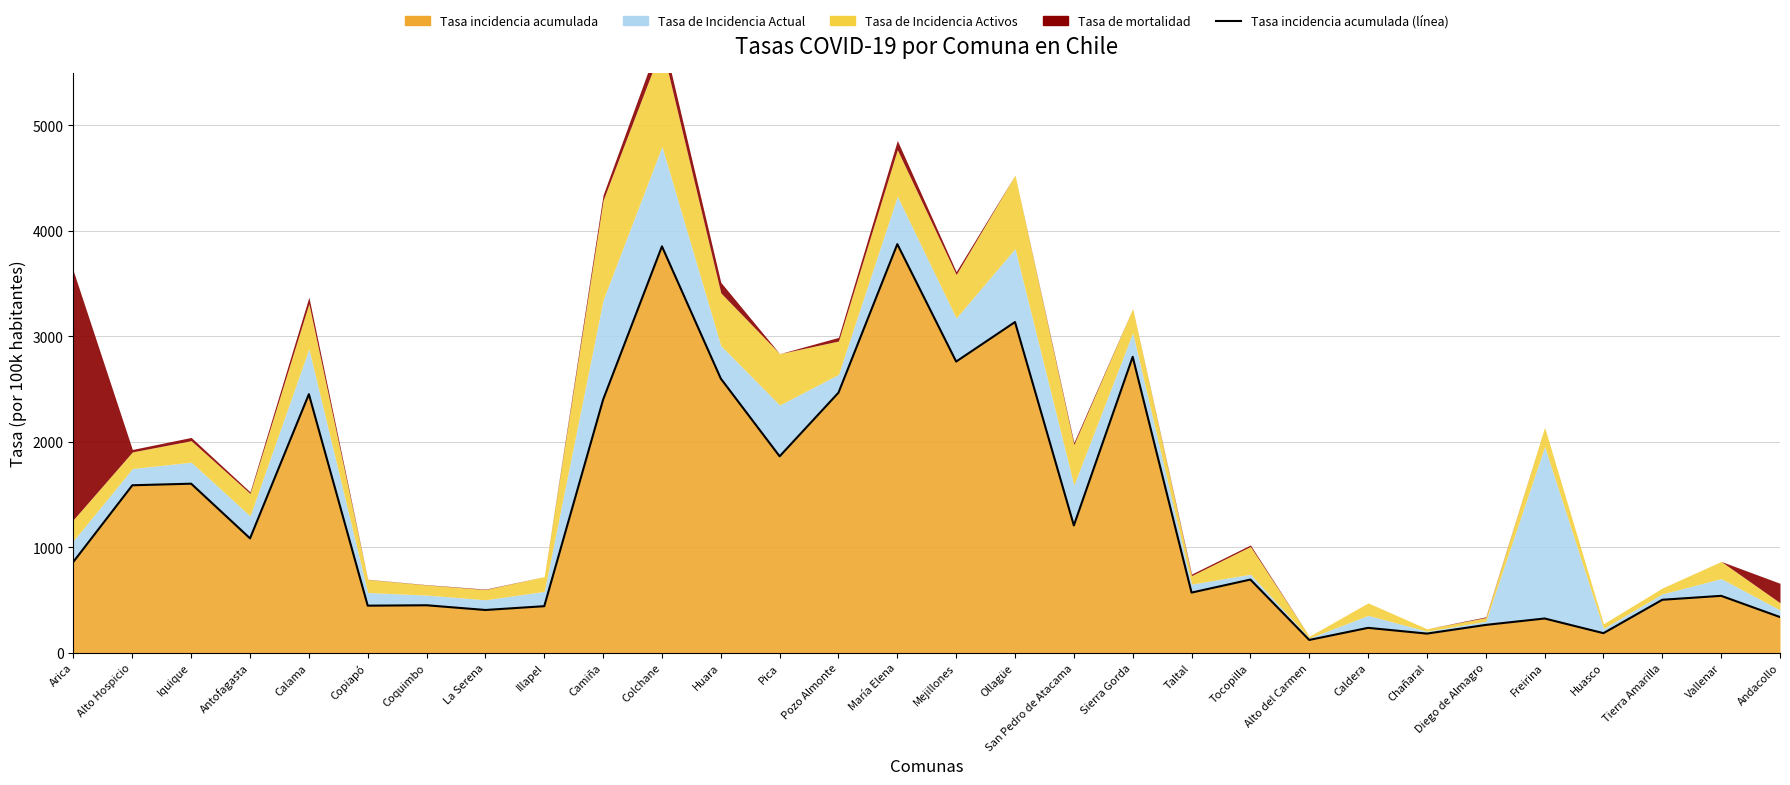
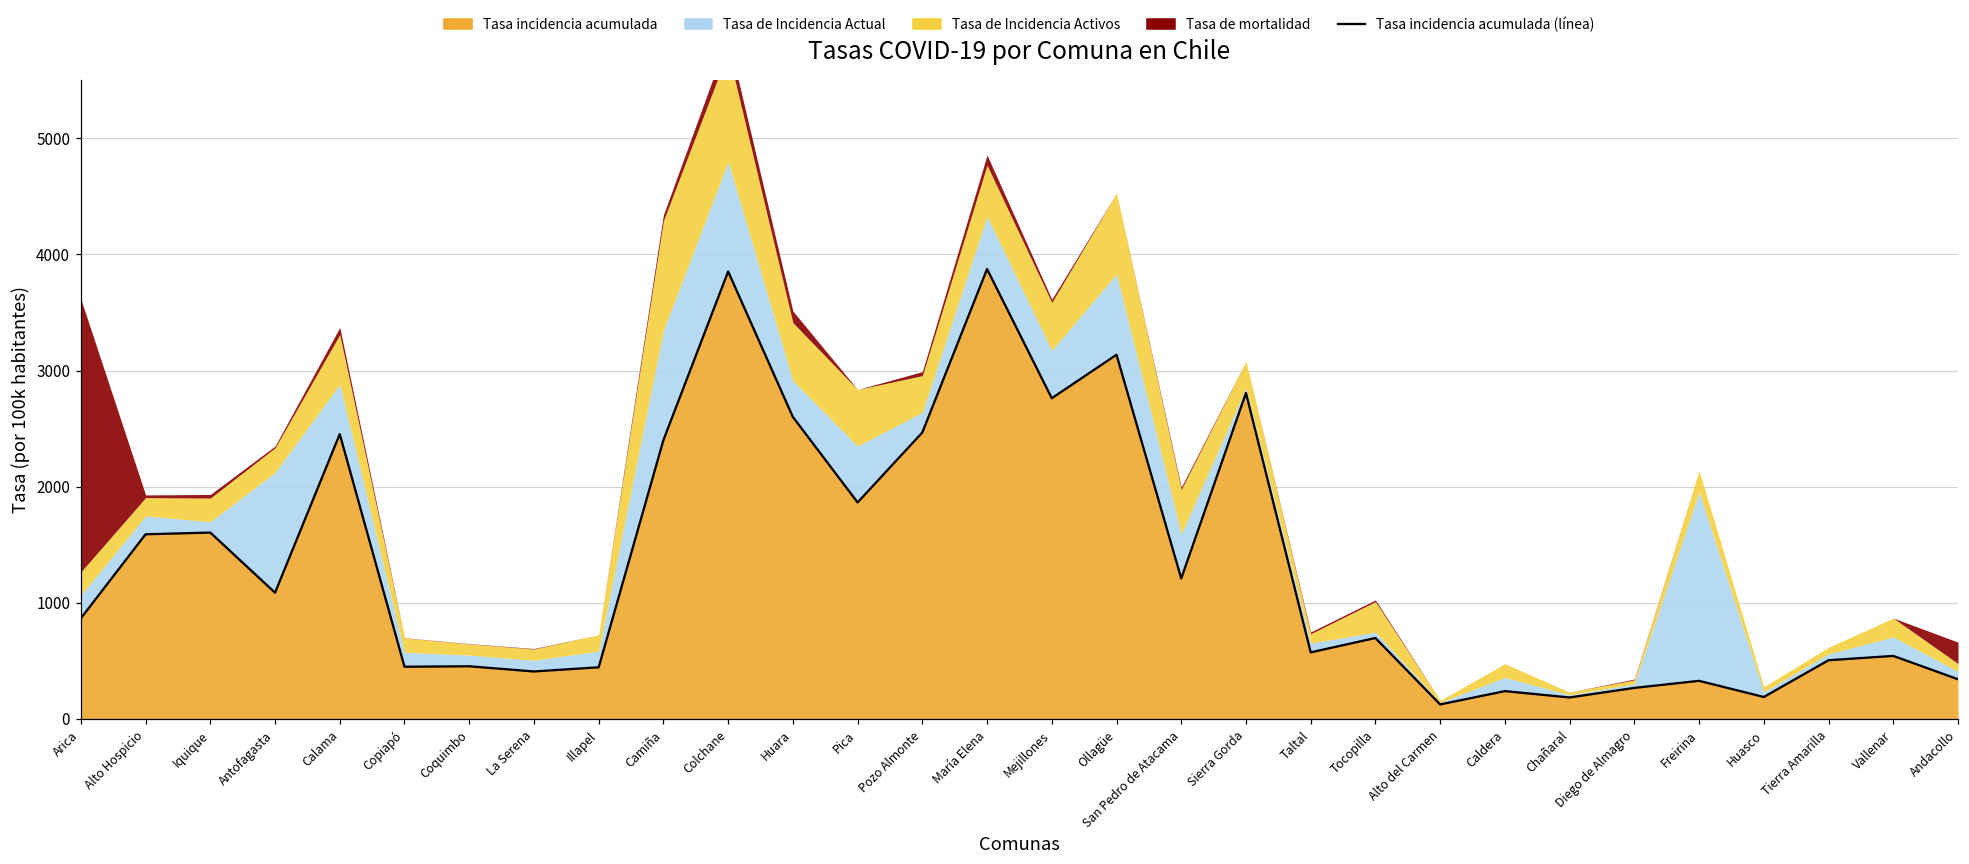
Tasa de Incidencia Actual, Iquique: 200 -> 90
Tasa de Incidencia Actual, Antofagasta: 210 -> 1040
Tasa de Incidencia Actual, Sierra Gorda: 230 -> 40
